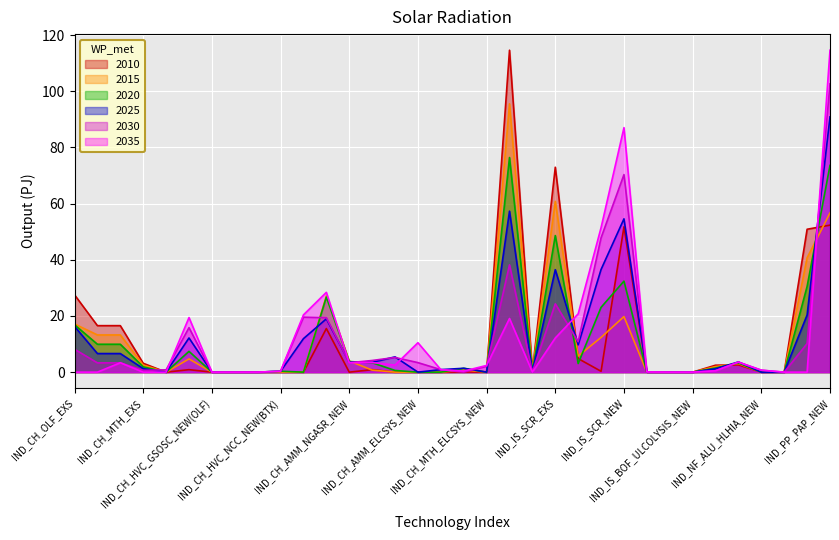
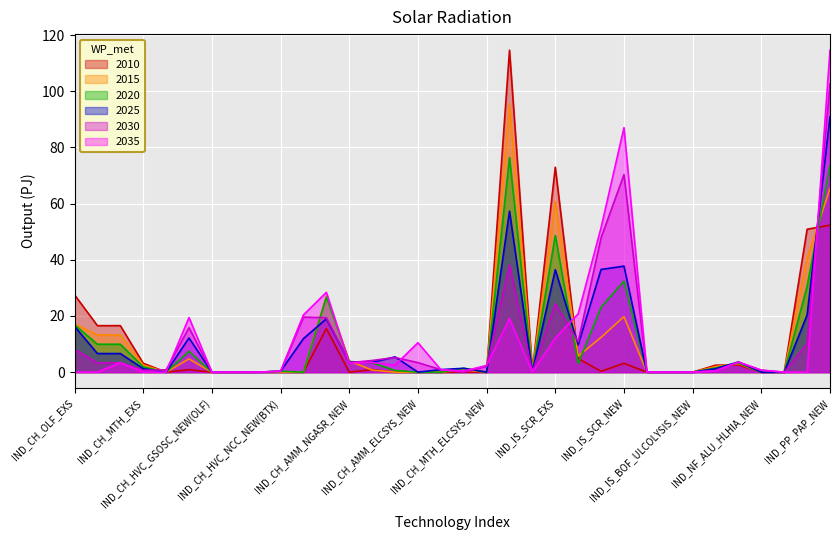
2010, IND_IS_SCR_NEW: 52 -> 3
2025, IND_IS_SCR_NEW: 55 -> 38
2015, IND_PP_PAP_NEW: 57 -> 65
